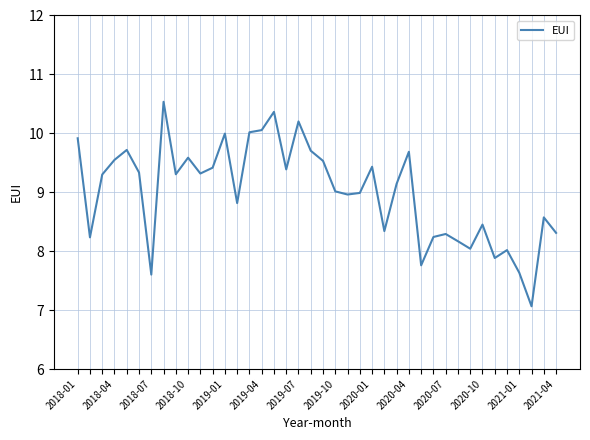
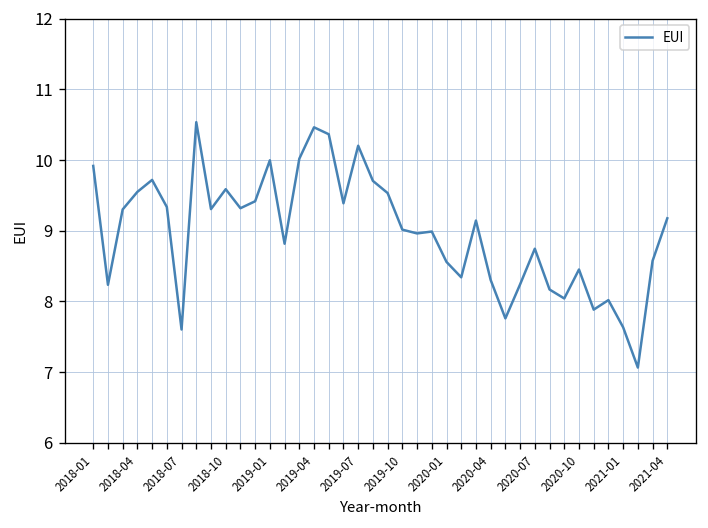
2019-04: 10.1 -> 10.5
2020-01: 9.4 -> 8.6
2020-04: 9.7 -> 8.3
2020-07: 8.3 -> 8.7
2021-04: 8.3 -> 9.2
